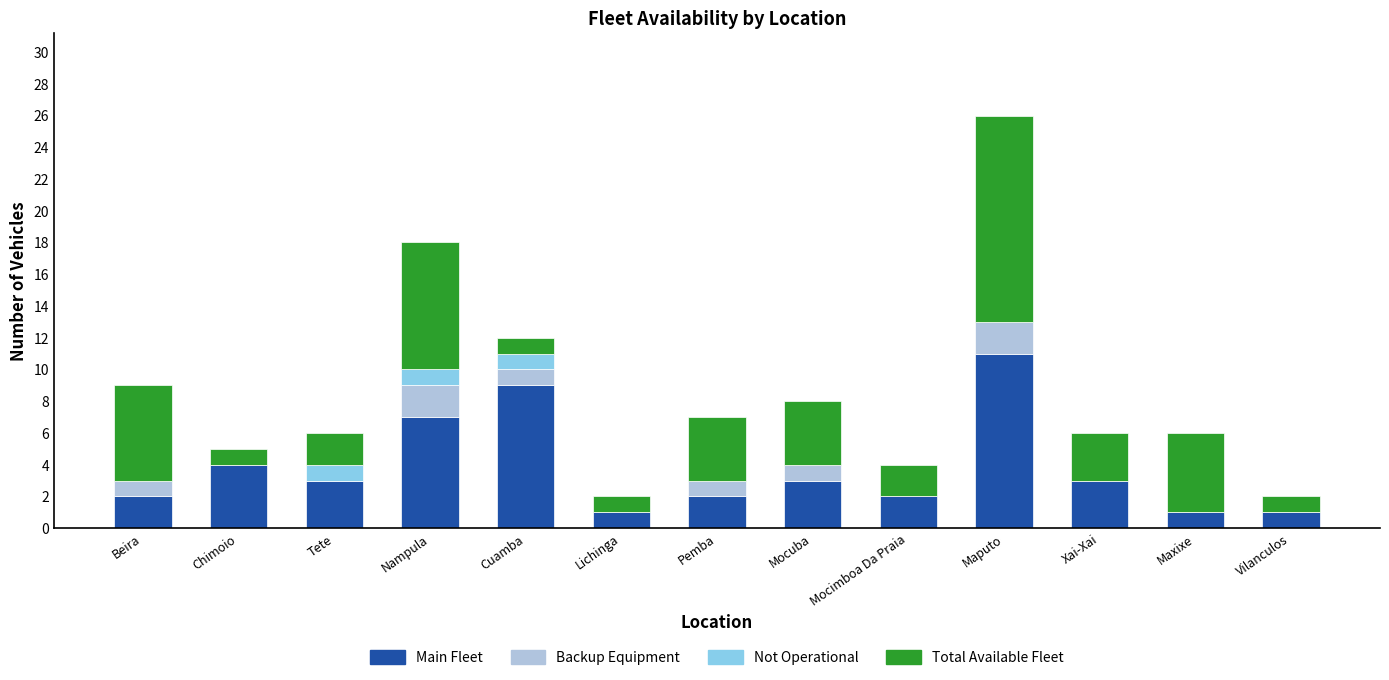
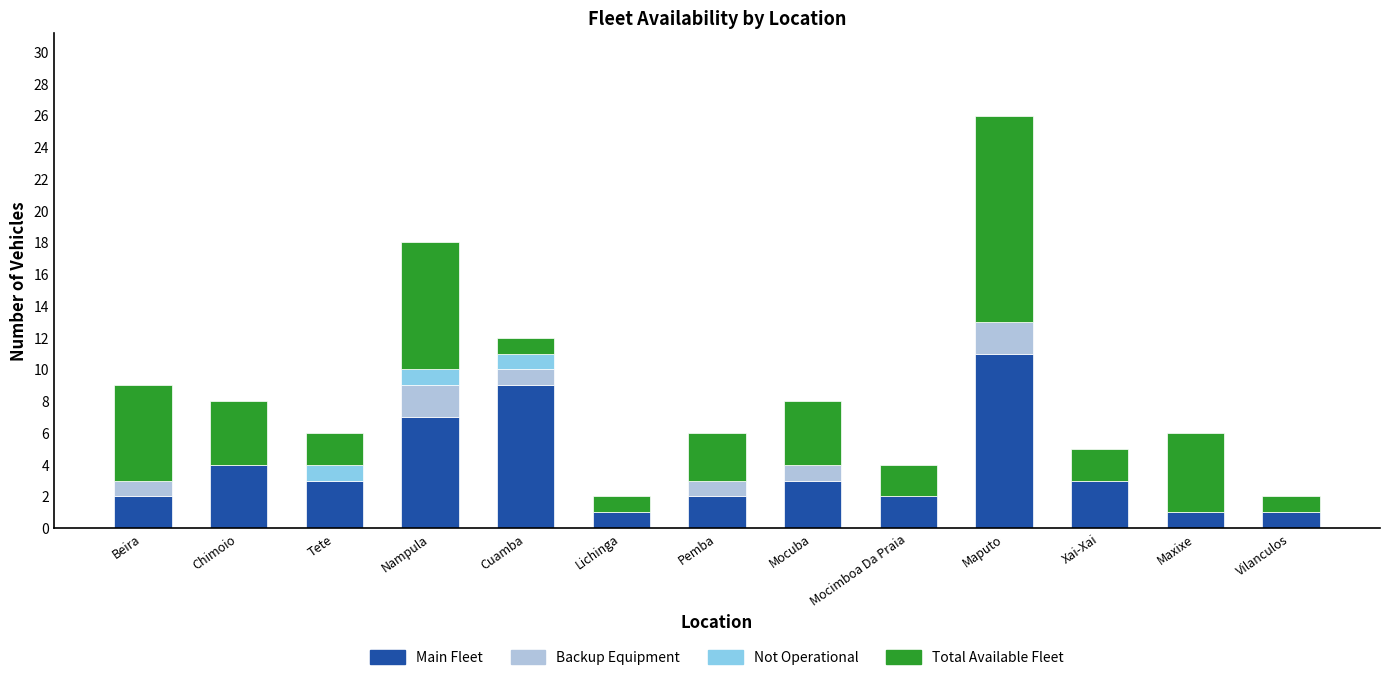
Total Available Fleet, Chimoio: 1 -> 4
Total Available Fleet, Pemba: 4 -> 3
Total Available Fleet, Xai-Xai: 3 -> 2
